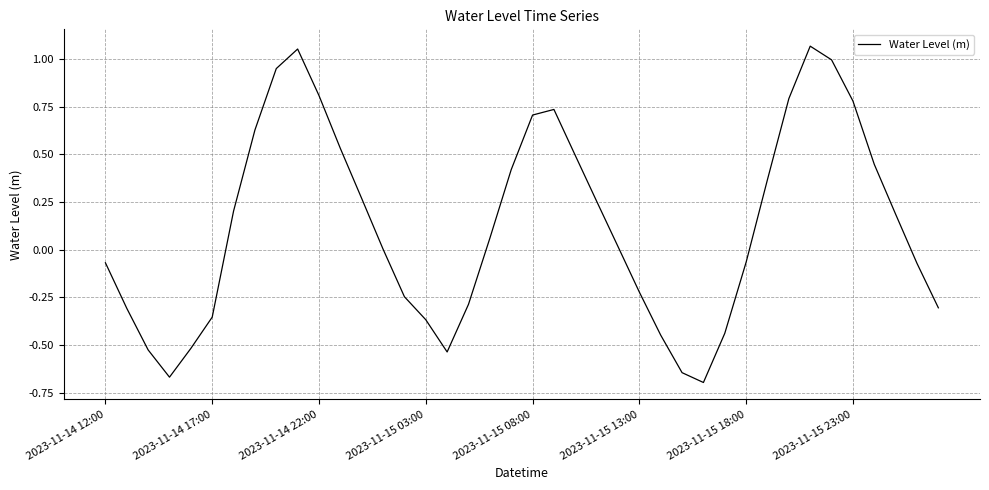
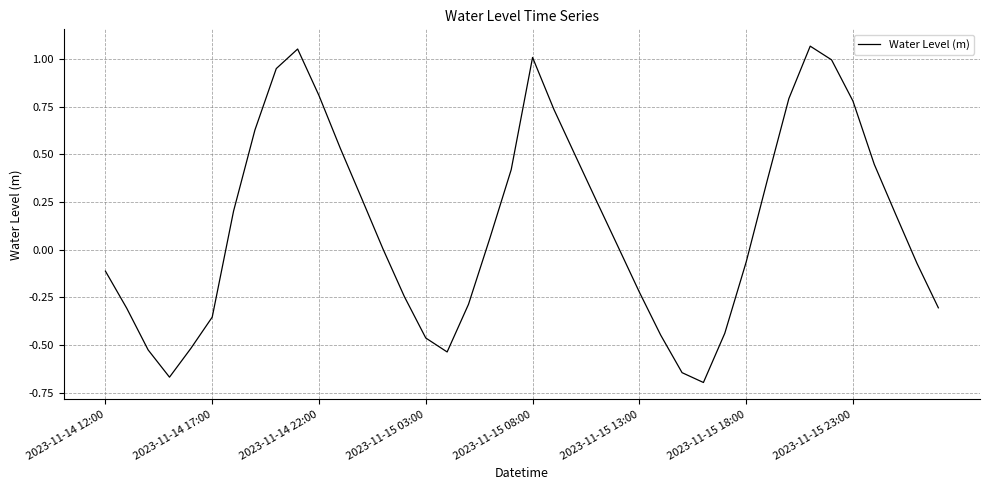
2023-11-14 12:00: -0.07 -> -0.11
2023-11-15 03:00: -0.37 -> -0.46
2023-11-15 08:00: 0.71 -> 1.01
